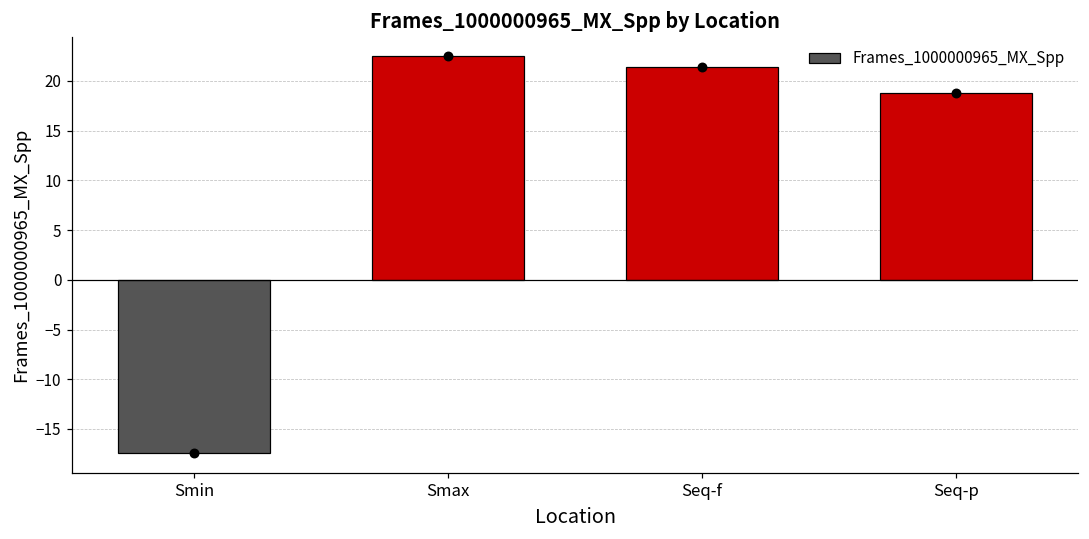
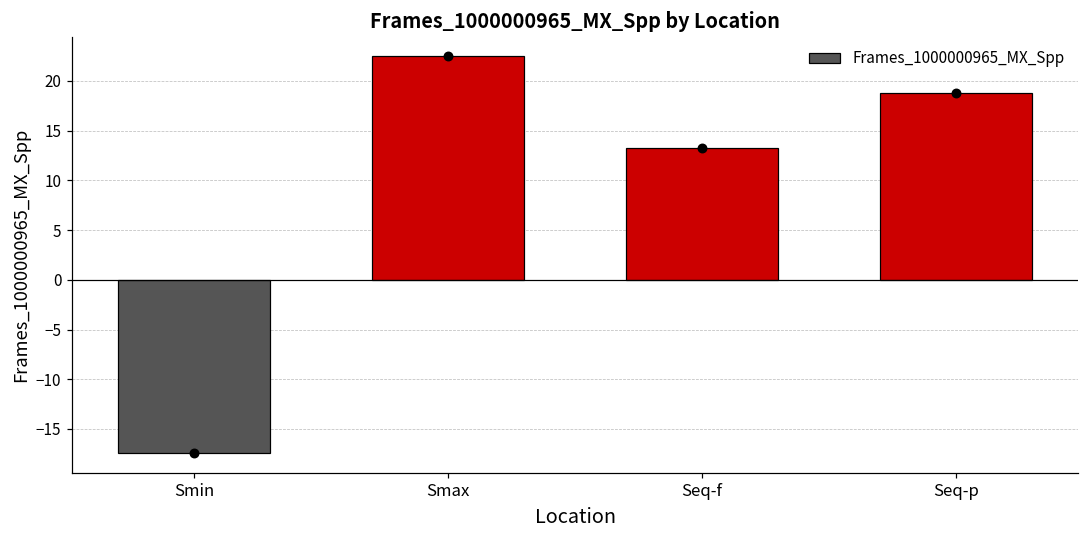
Seq-f: 21 -> 13
